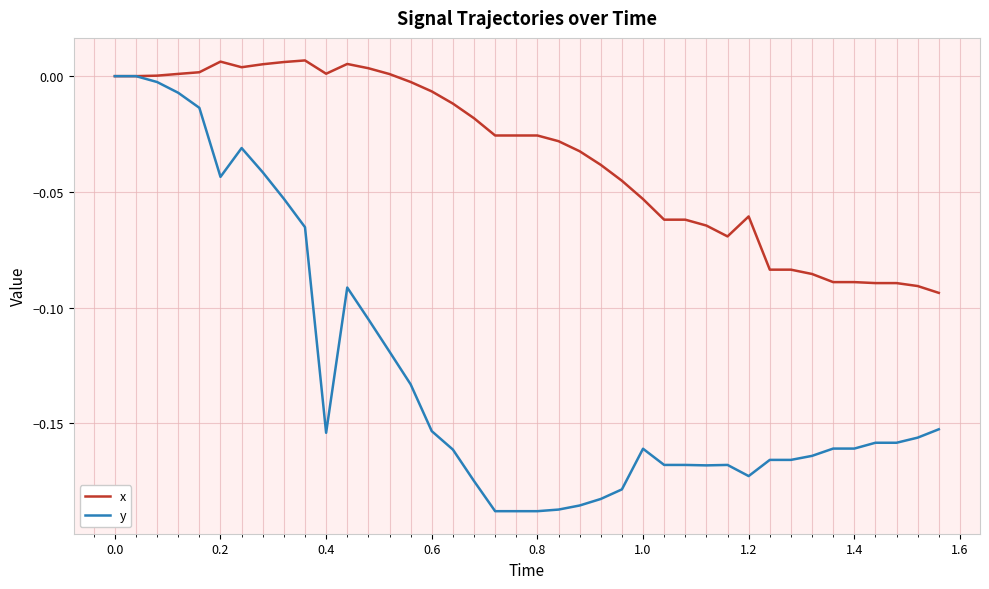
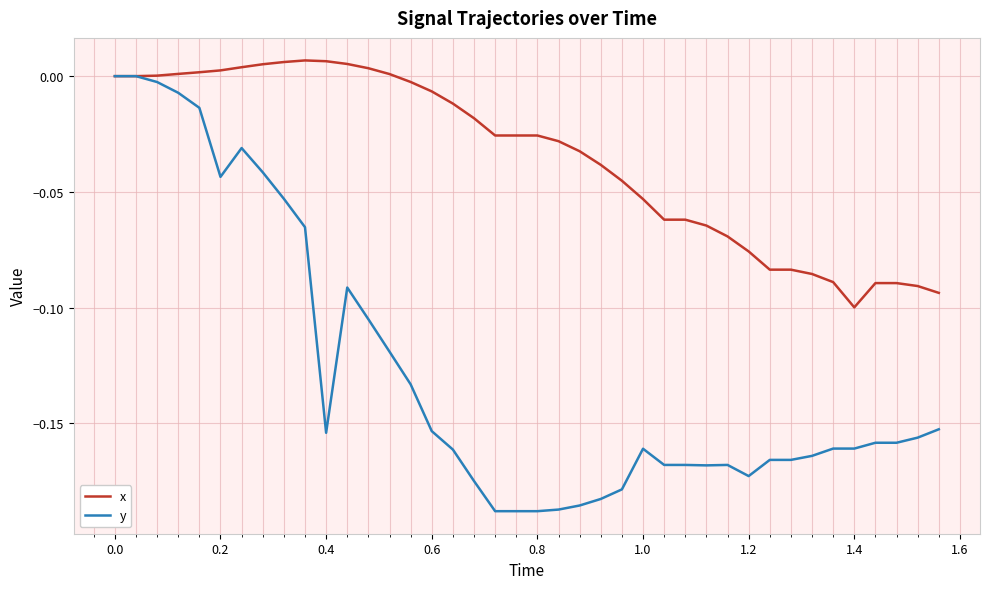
x, 0.2: 0.006 -> 0.002
x, 0.4: 0.001 -> 0.006
x, 1.2: -0.061 -> -0.076
x, 1.4: -0.089 -> -0.100
